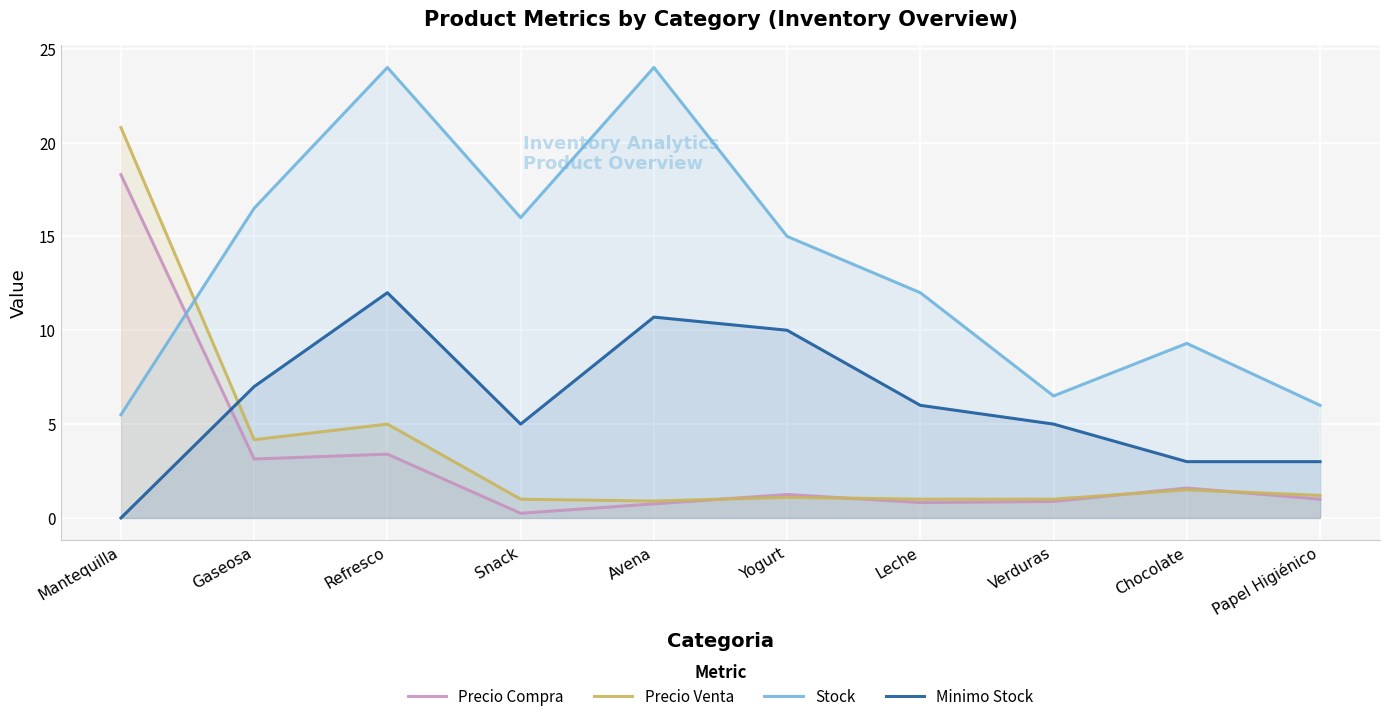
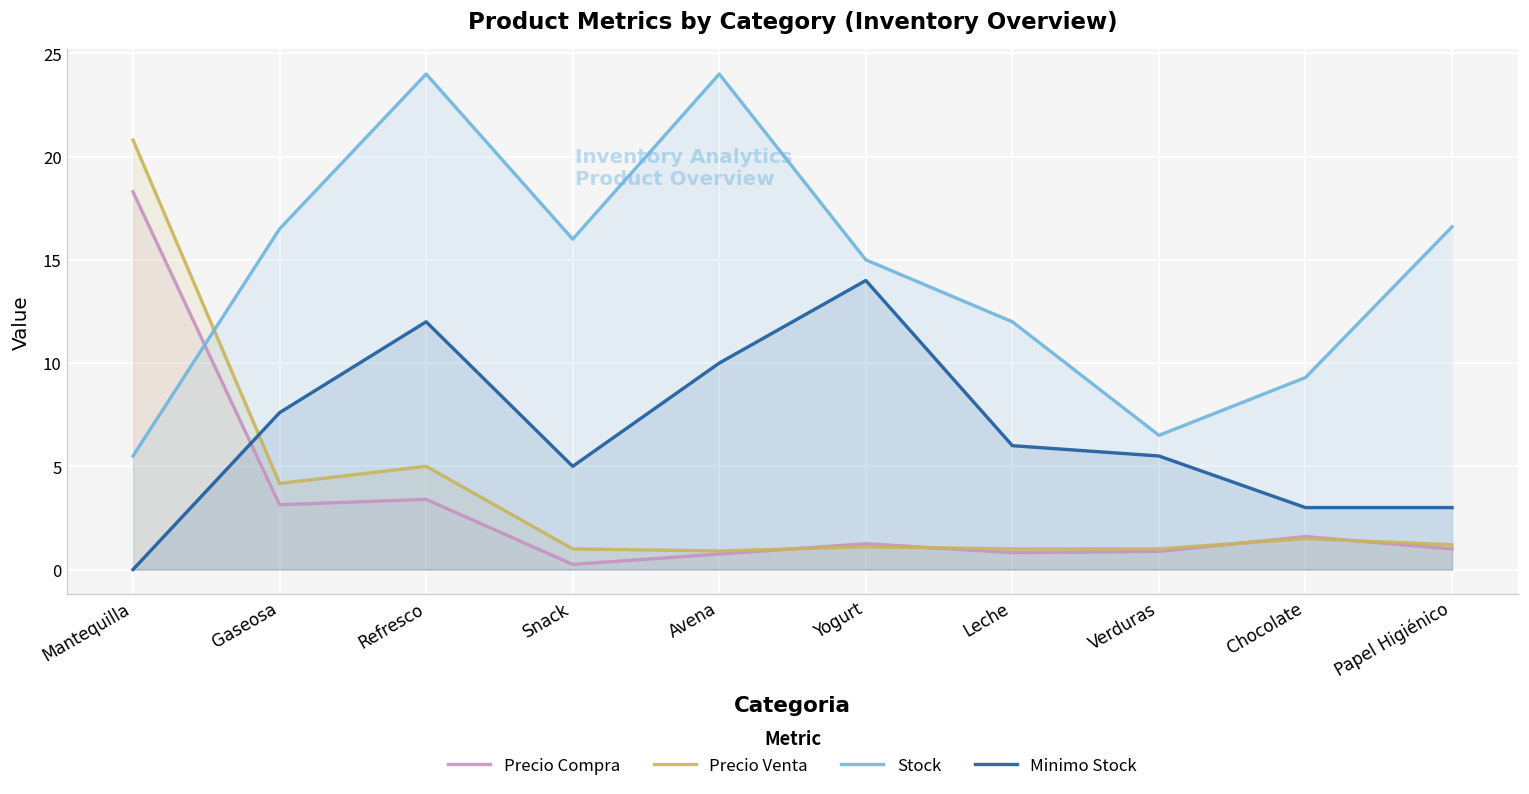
Minimo Stock, Gaseosa: 7.0 -> 7.6
Minimo Stock, Avena: 10.7 -> 10.0
Minimo Stock, Yogurt: 10 -> 14
Minimo Stock, Verduras: 5.0 -> 5.5
Stock, Papel Higiénico: 6.0 -> 16.6
